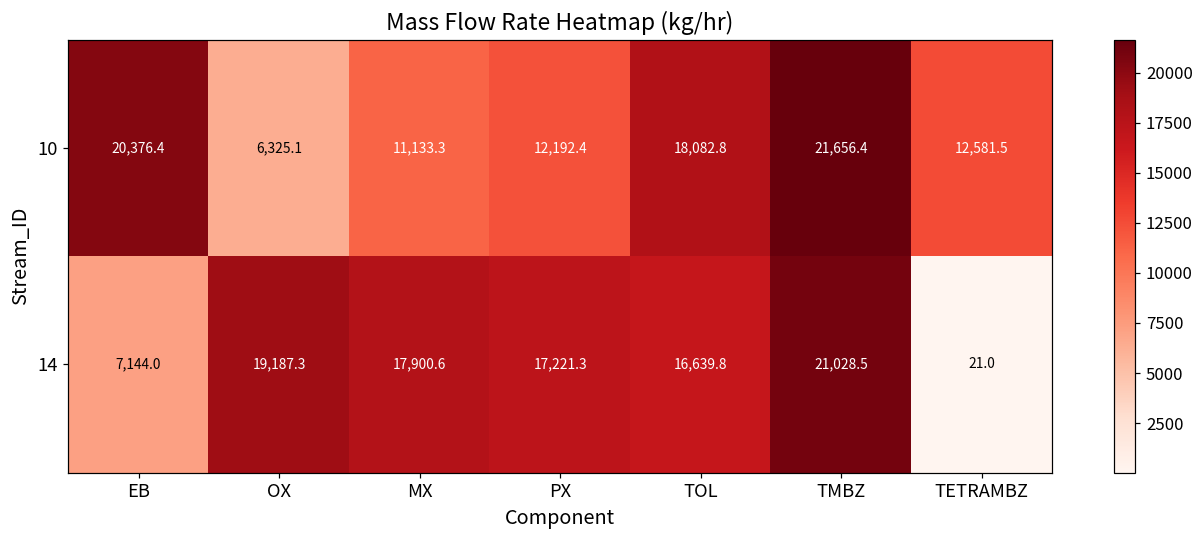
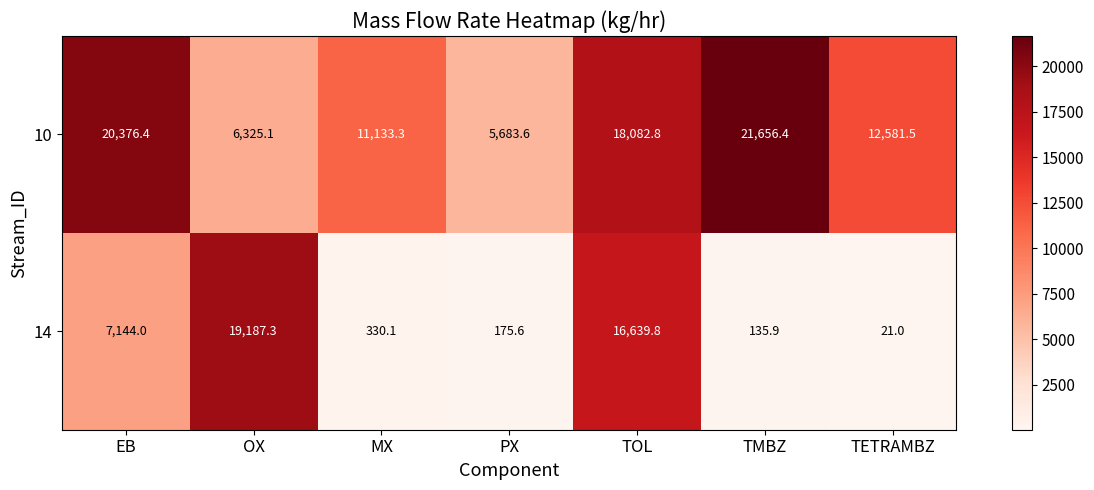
10, PX: 12,192.4 -> 5,683.6
14, MX: 17,900.6 -> 330.1
14, PX: 17,221.3 -> 175.6
14, TMBZ: 21,028.5 -> 135.9
